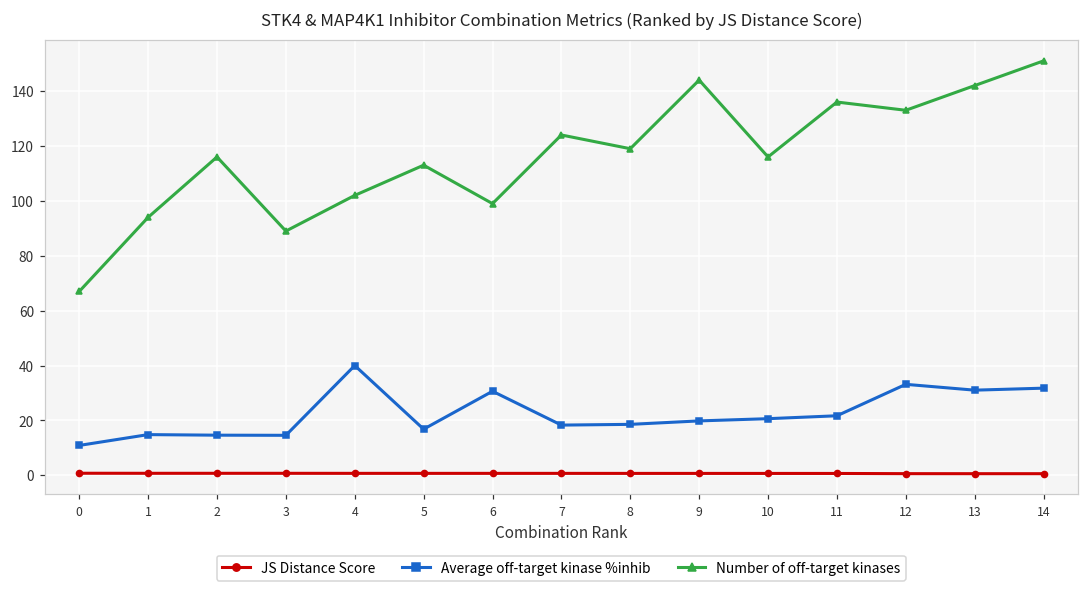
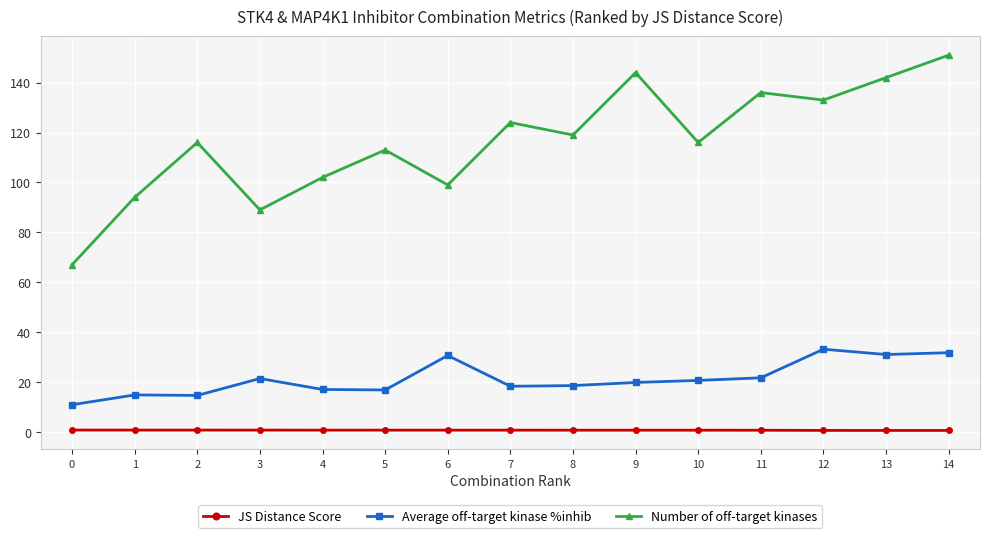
Average off-target kinase %inhib, 3: 15 -> 21
Average off-target kinase %inhib, 4: 40 -> 17
